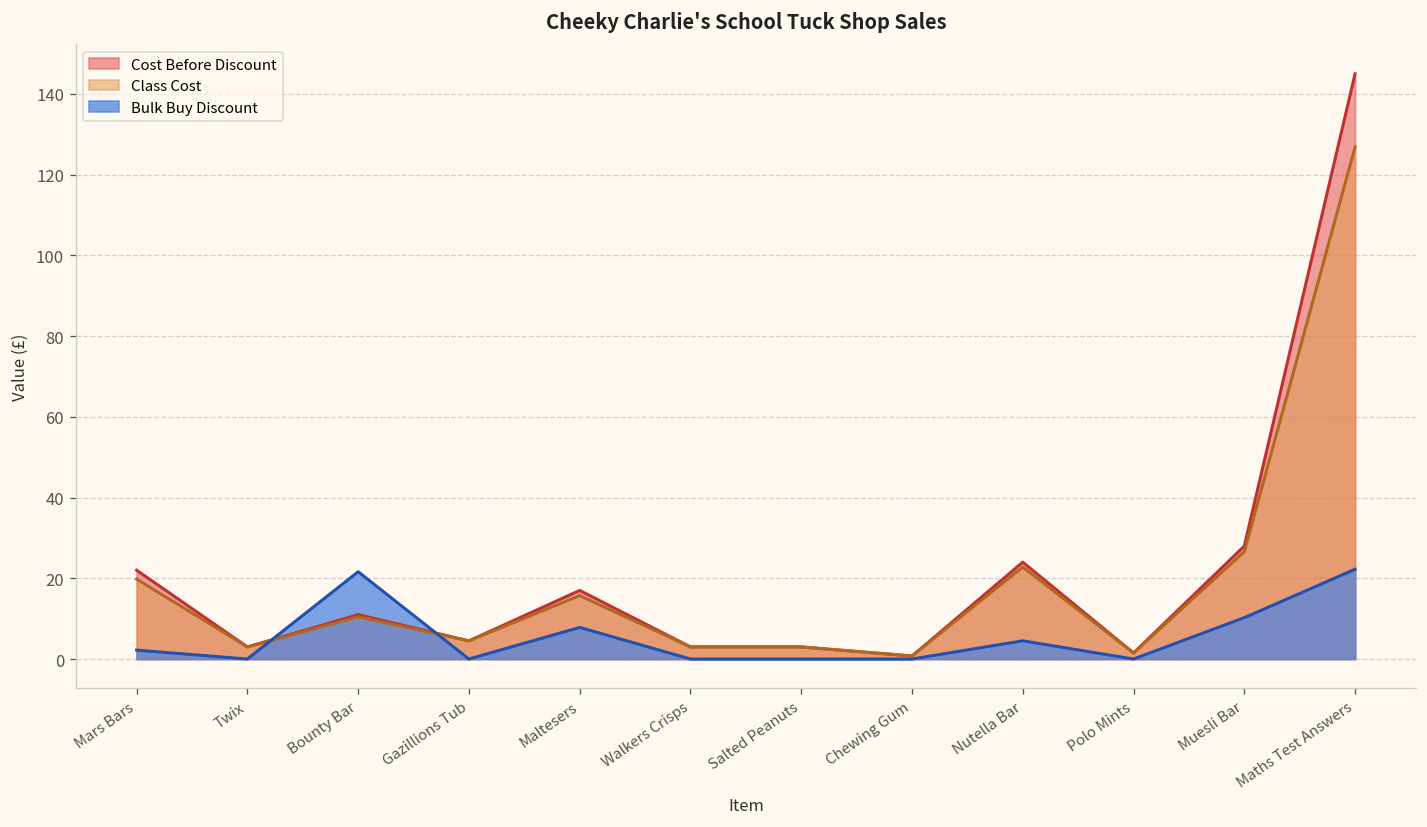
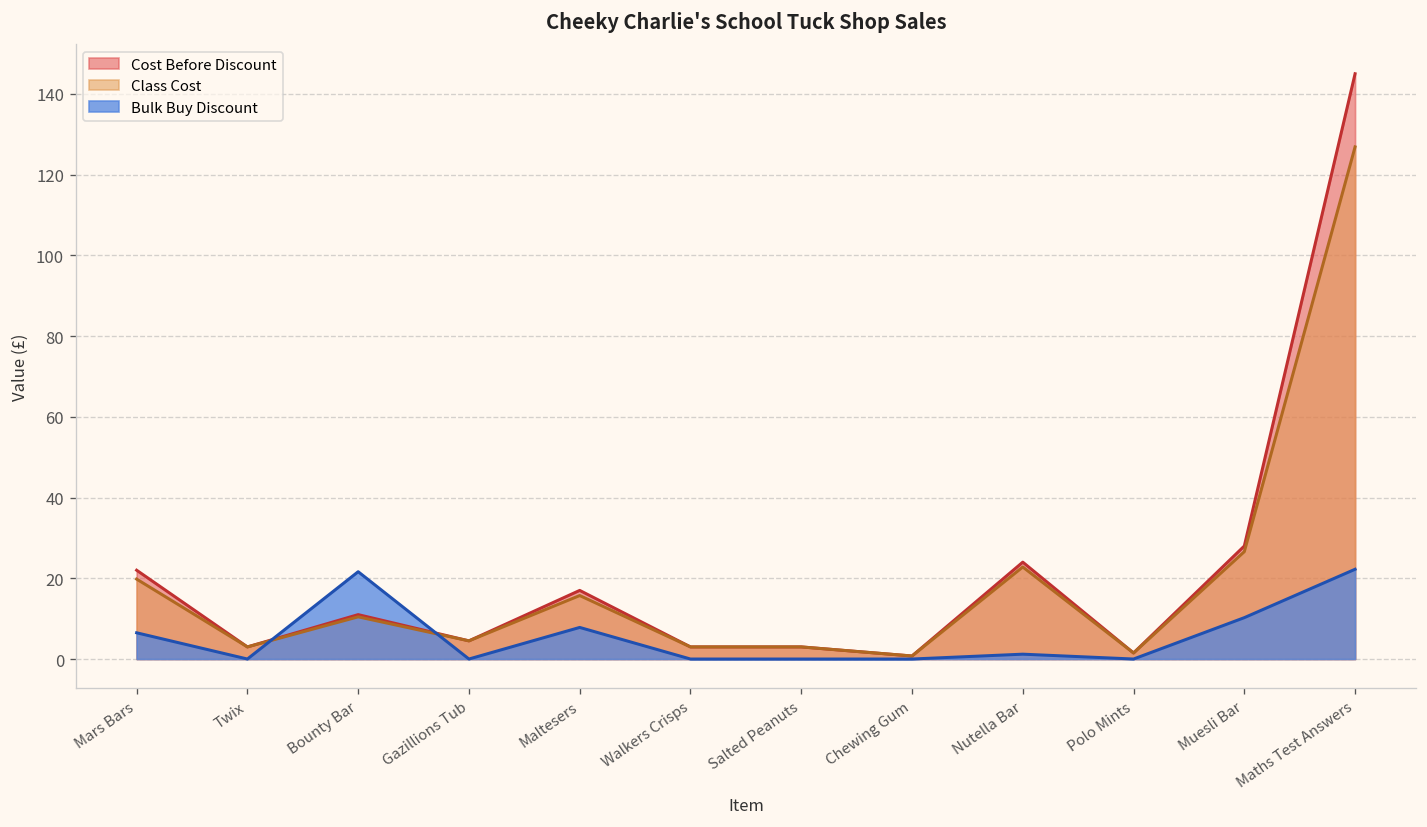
Bulk Buy Discount, Mars Bars: 2 -> 7
Bulk Buy Discount, Nutella Bar: 5 -> 1
